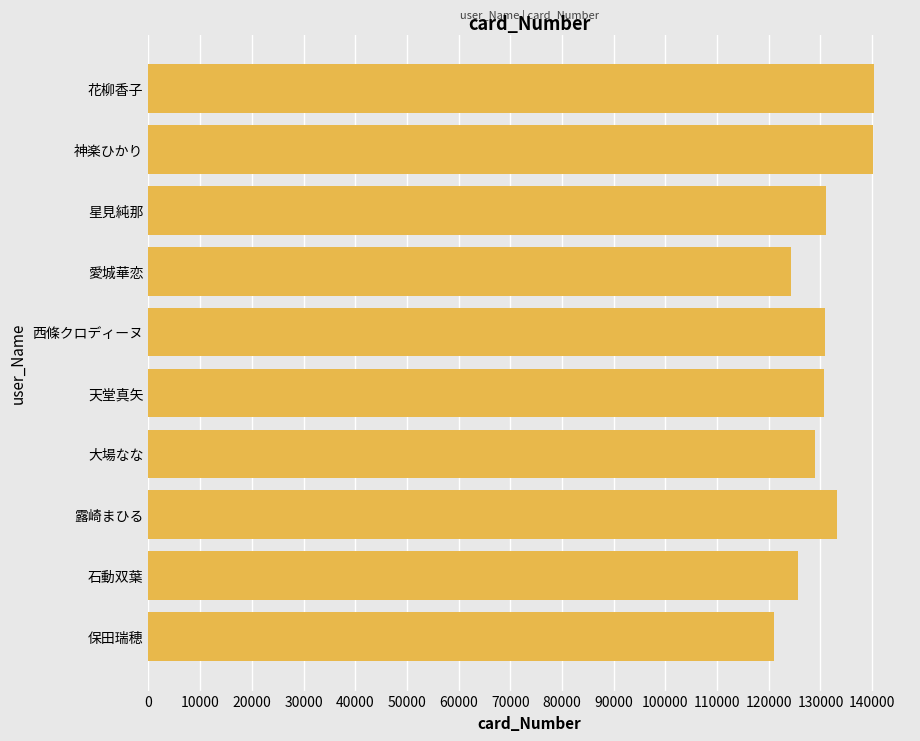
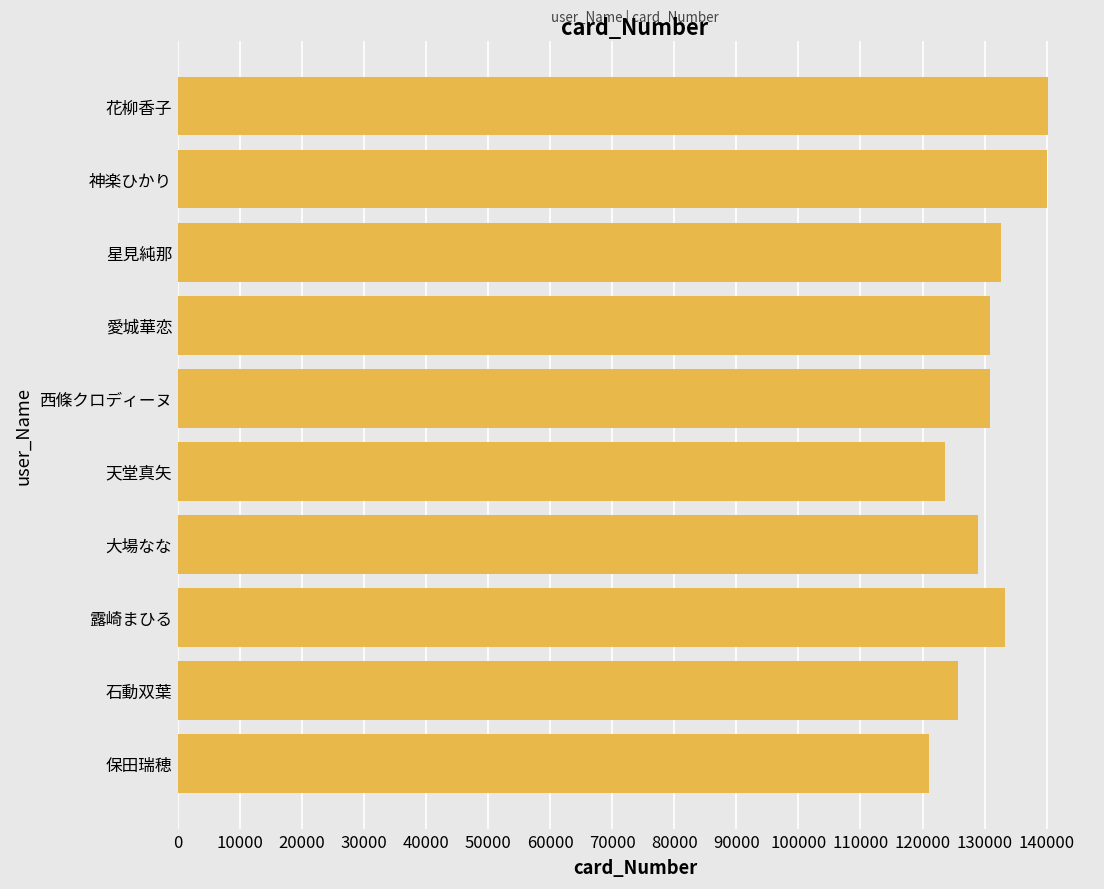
星見純那: 131000 -> 133000
愛城華恋: 124000 -> 131000
天堂真矢: 131000 -> 124000
